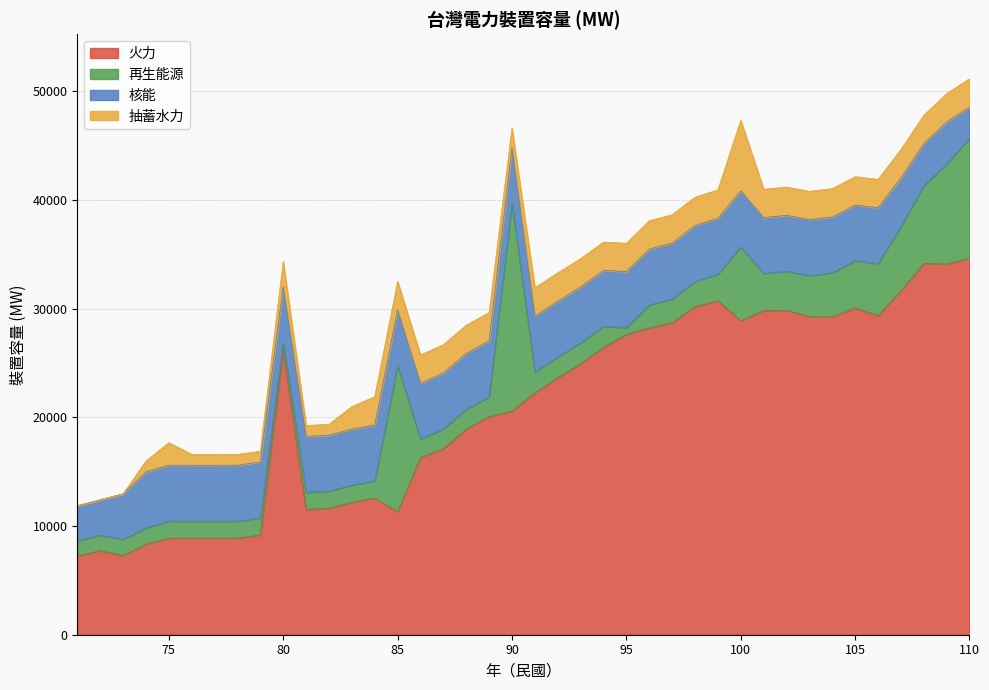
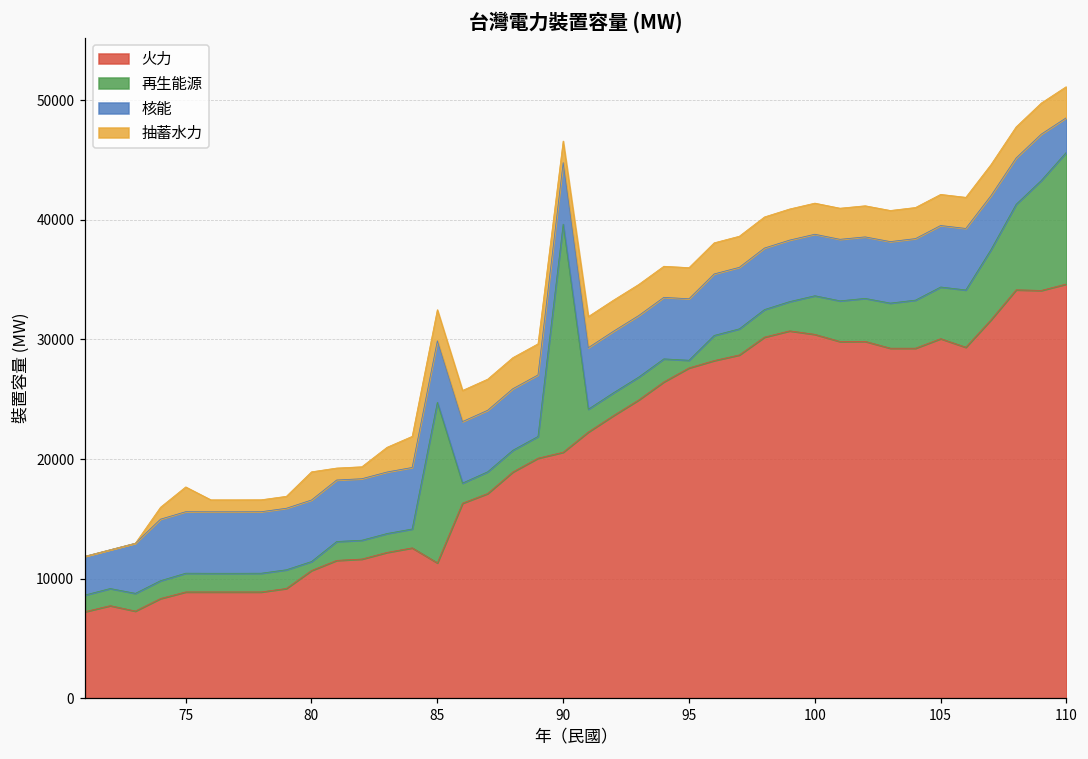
火力, 80: 26100 -> 10700
火力, 100: 28900 -> 30400
再生能源, 100: 6800 -> 3200
抽蓄水力, 100: 6500 -> 2600
